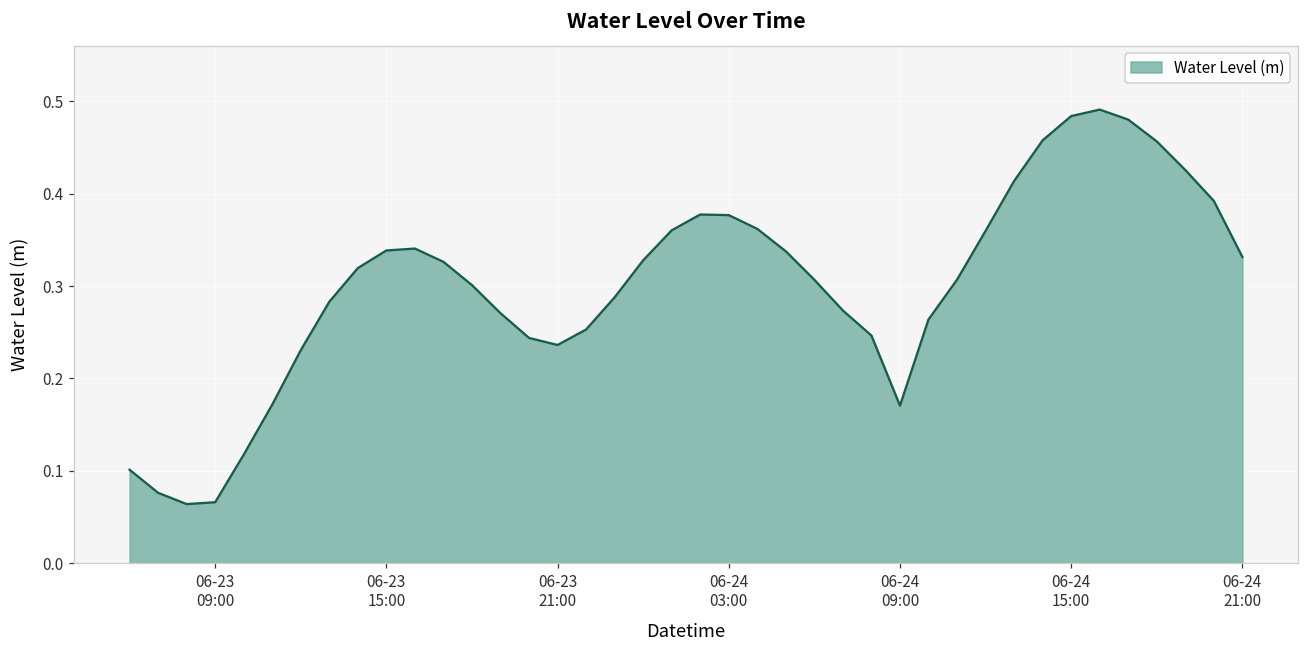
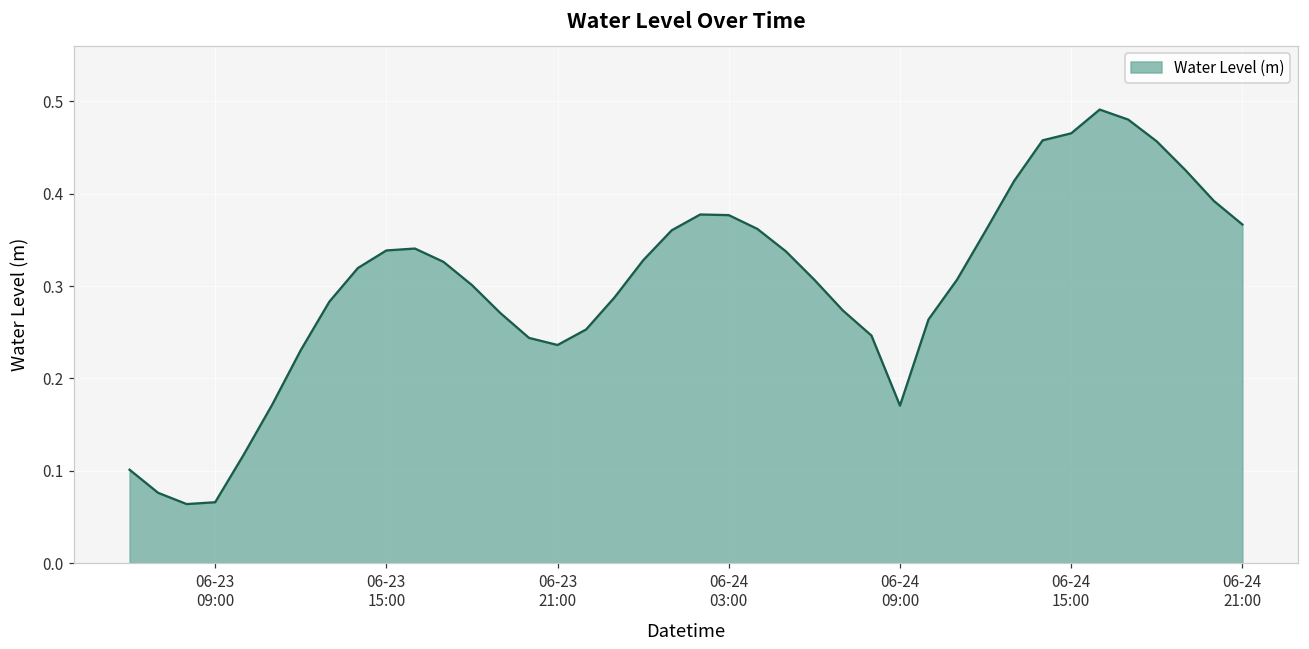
06-24 15:00: 0.48 -> 0.47
06-24 21:00: 0.33 -> 0.37
